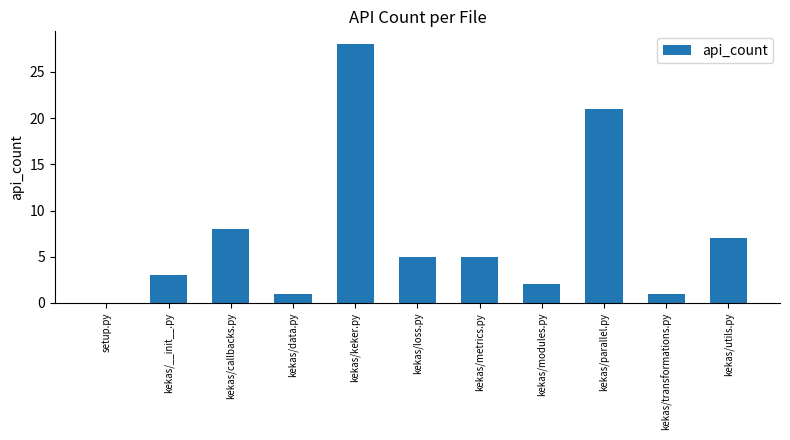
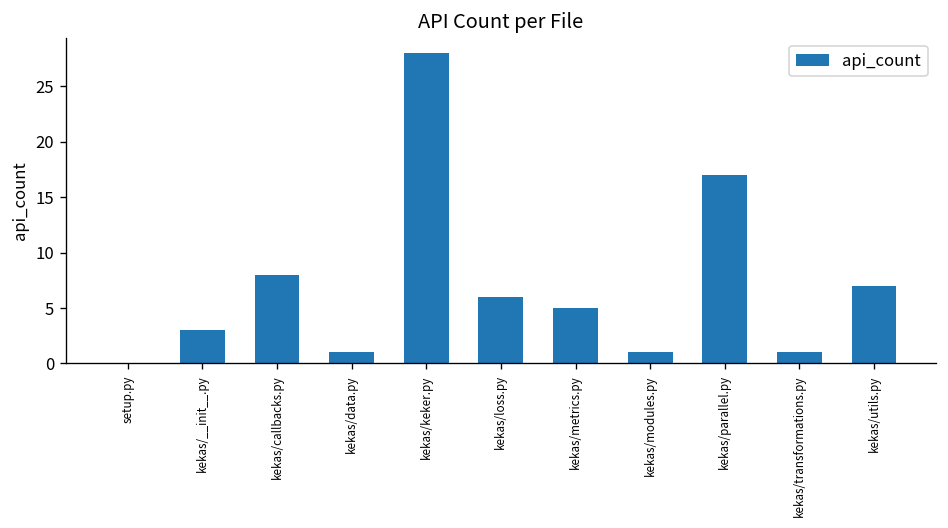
kekas/loss.py: 5 -> 6
kekas/modules.py: 2 -> 1
kekas/parallel.py: 21 -> 17
